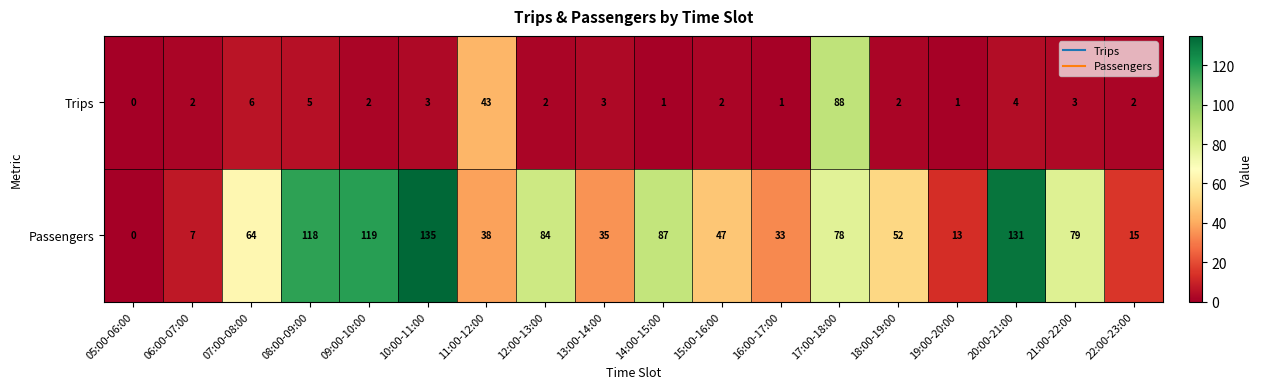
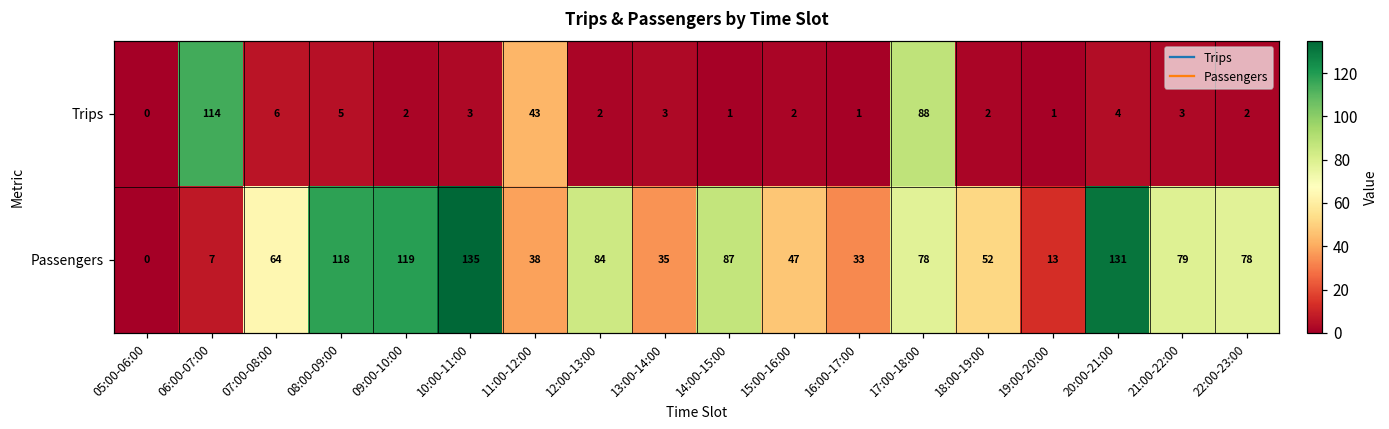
Trips, 06:00-07:00: 2 -> 114
Passengers, 22:00-23:00: 15 -> 78
